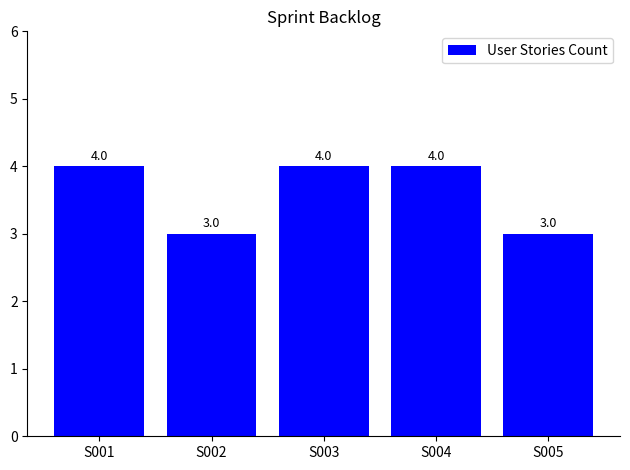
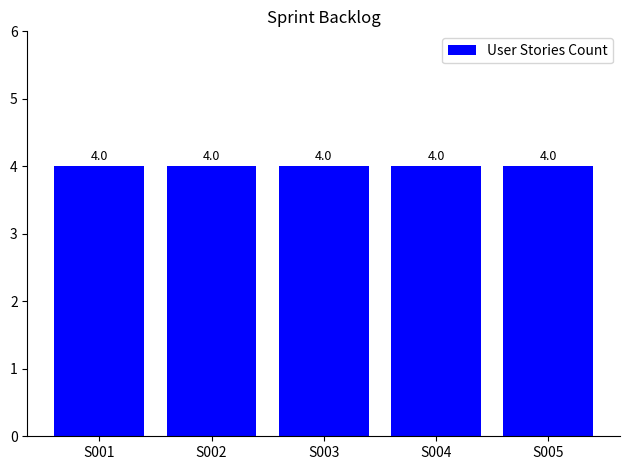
S002: 3.0 -> 4.0
S005: 3.0 -> 4.0
